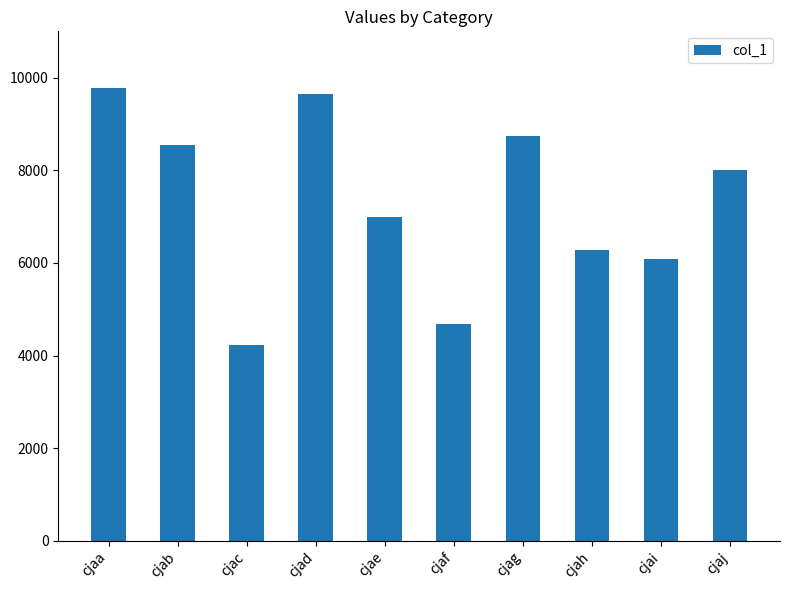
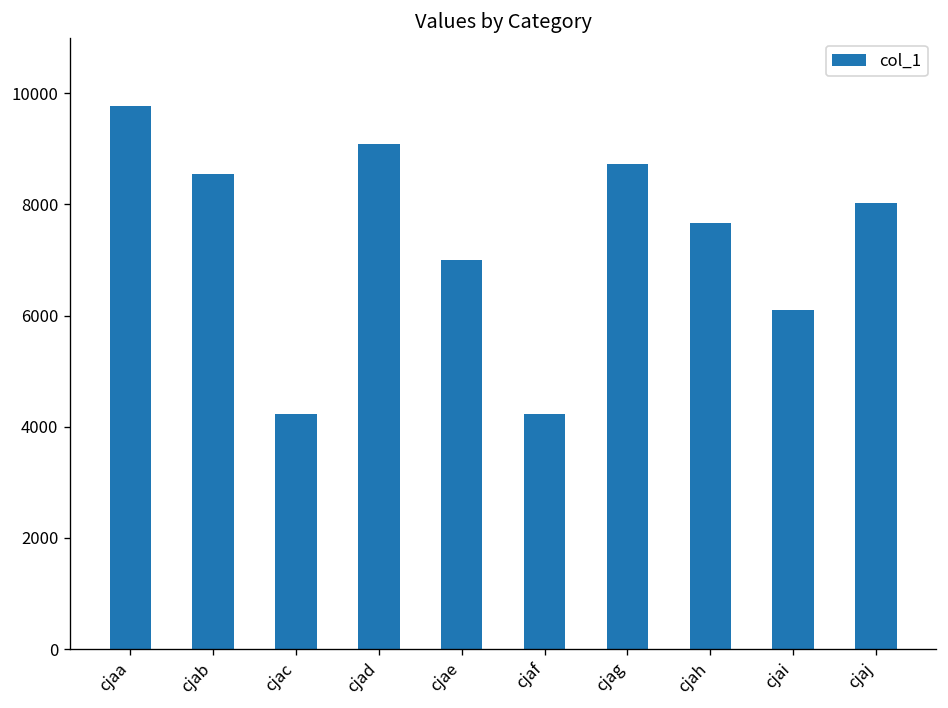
cjad: 9700 -> 9100
cjaf: 4700 -> 4200
cjah: 6300 -> 7700
